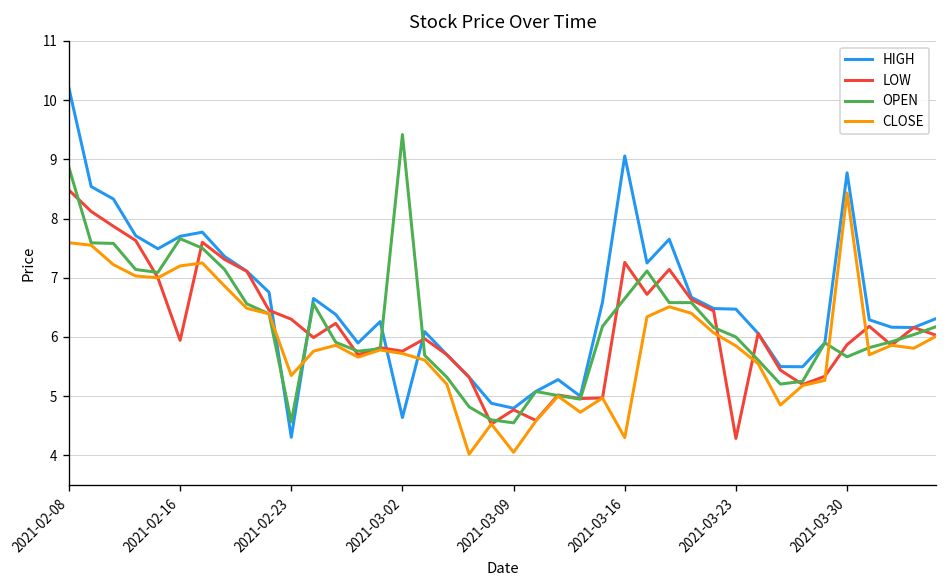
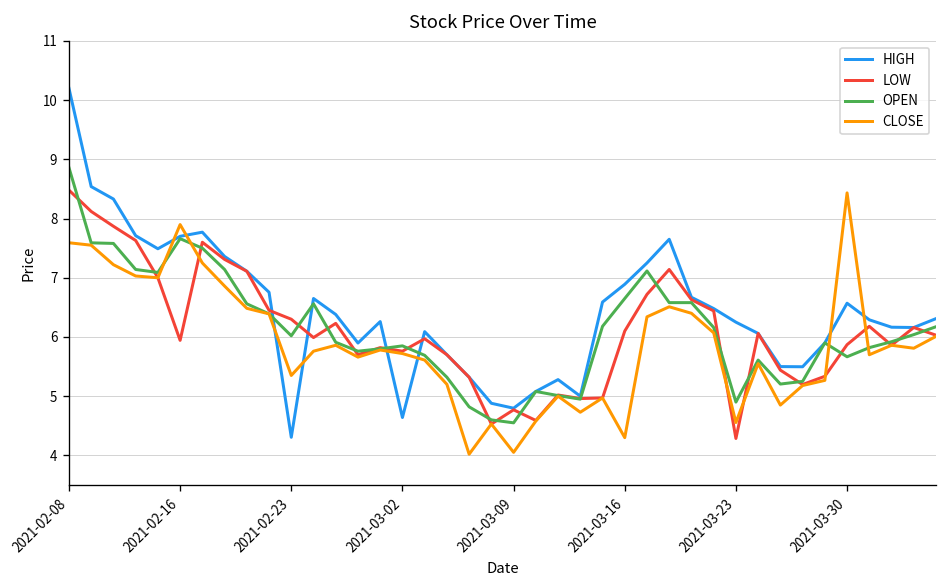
CLOSE, 2021-02-16: 7.2 -> 7.9
OPEN, 2021-02-23: 4.6 -> 6.0
OPEN, 2021-03-02: 9.4 -> 5.8
HIGH, 2021-03-16: 9.1 -> 6.9
LOW, 2021-03-16: 7.3 -> 6.1
HIGH, 2021-03-23: 6.5 -> 6.3
OPEN, 2021-03-23: 6.0 -> 4.9
CLOSE, 2021-03-23: 5.8 -> 4.6
HIGH, 2021-03-30: 8.8 -> 6.6
